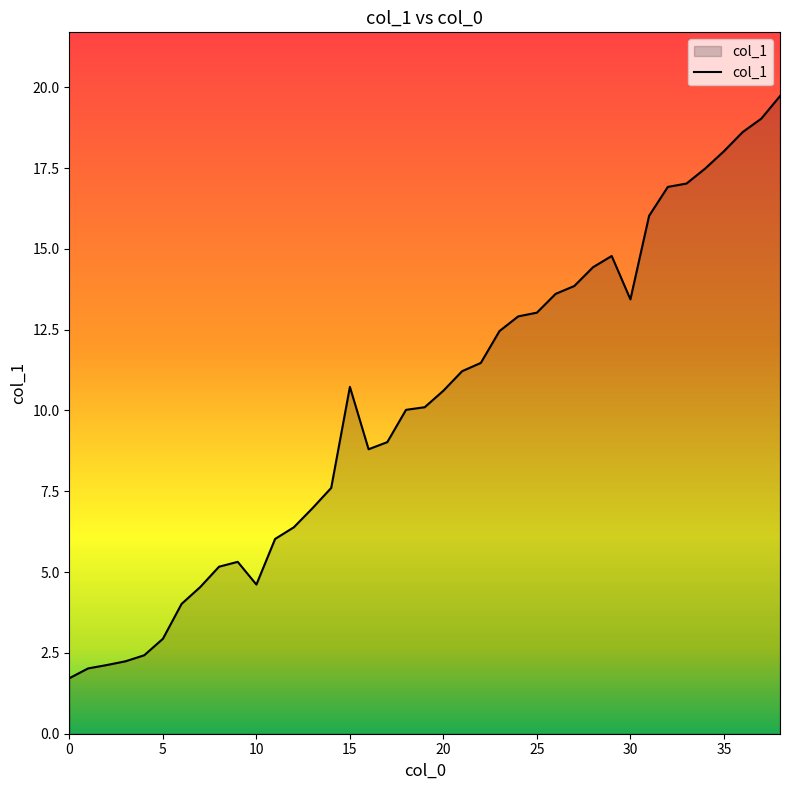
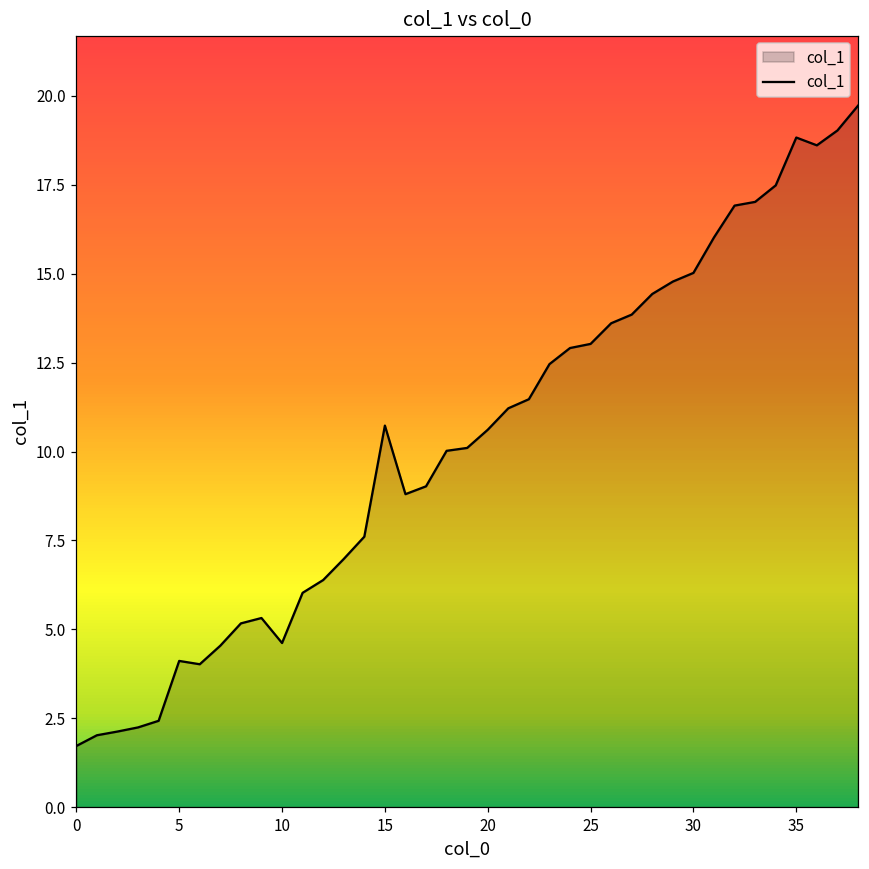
5: 2.9 -> 4.1
30: 13.4 -> 15.0
35: 18.0 -> 18.8
